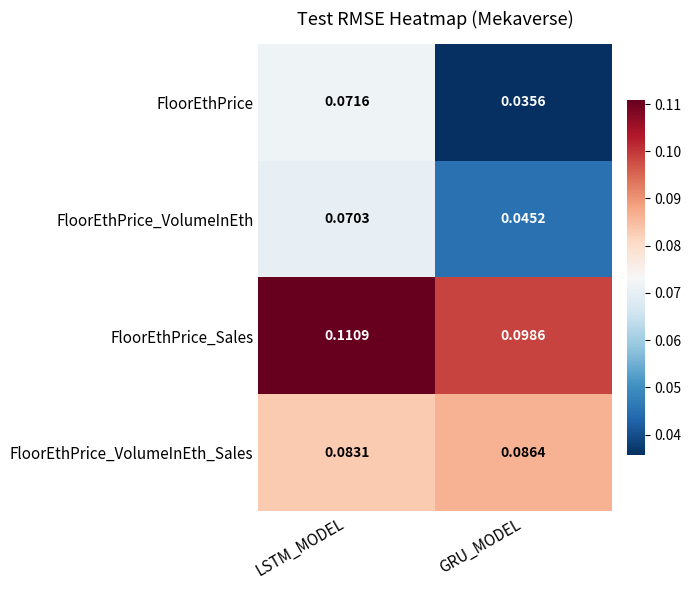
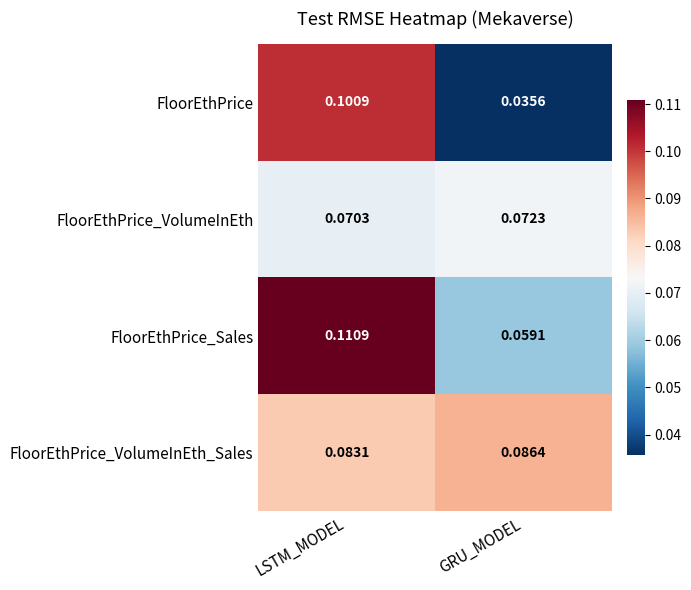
FloorEthPrice, LSTM_MODEL: 0.0716 -> 0.1009
FloorEthPrice_VolumeInEth, GRU_MODEL: 0.0452 -> 0.0723
FloorEthPrice_Sales, GRU_MODEL: 0.0986 -> 0.0591
